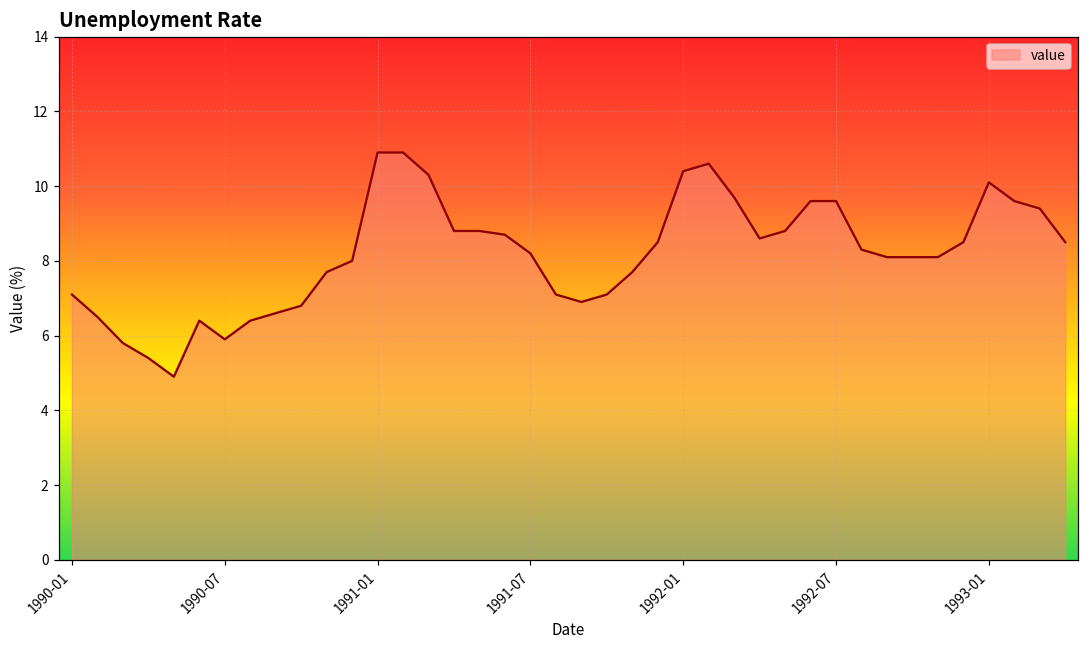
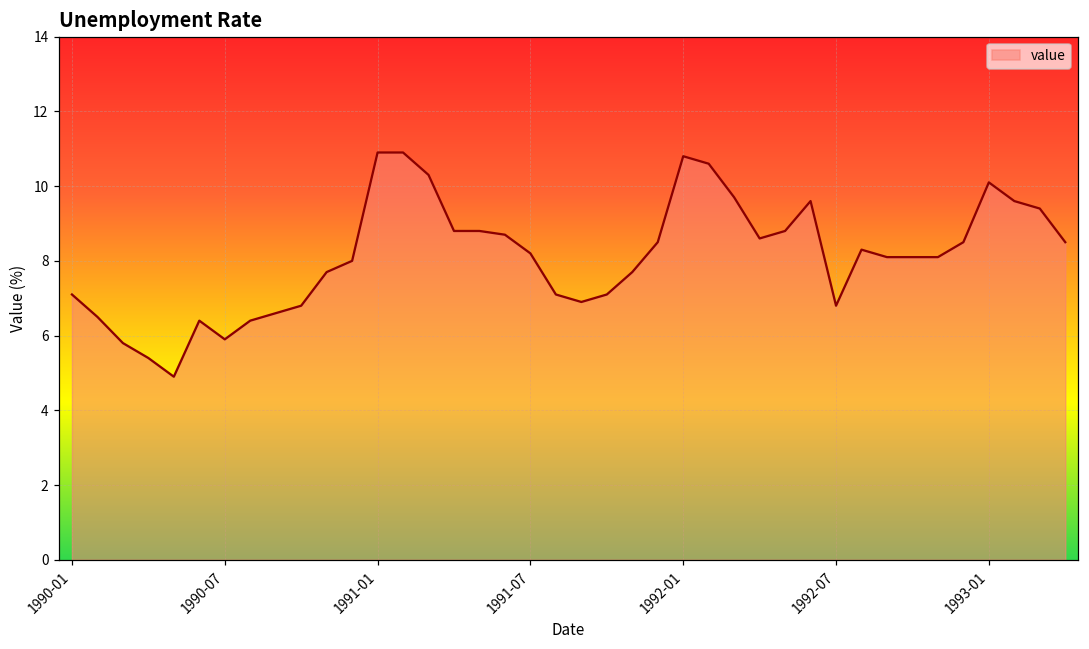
1992-01: 10.4 -> 10.8
1992-07: 9.6 -> 6.8
